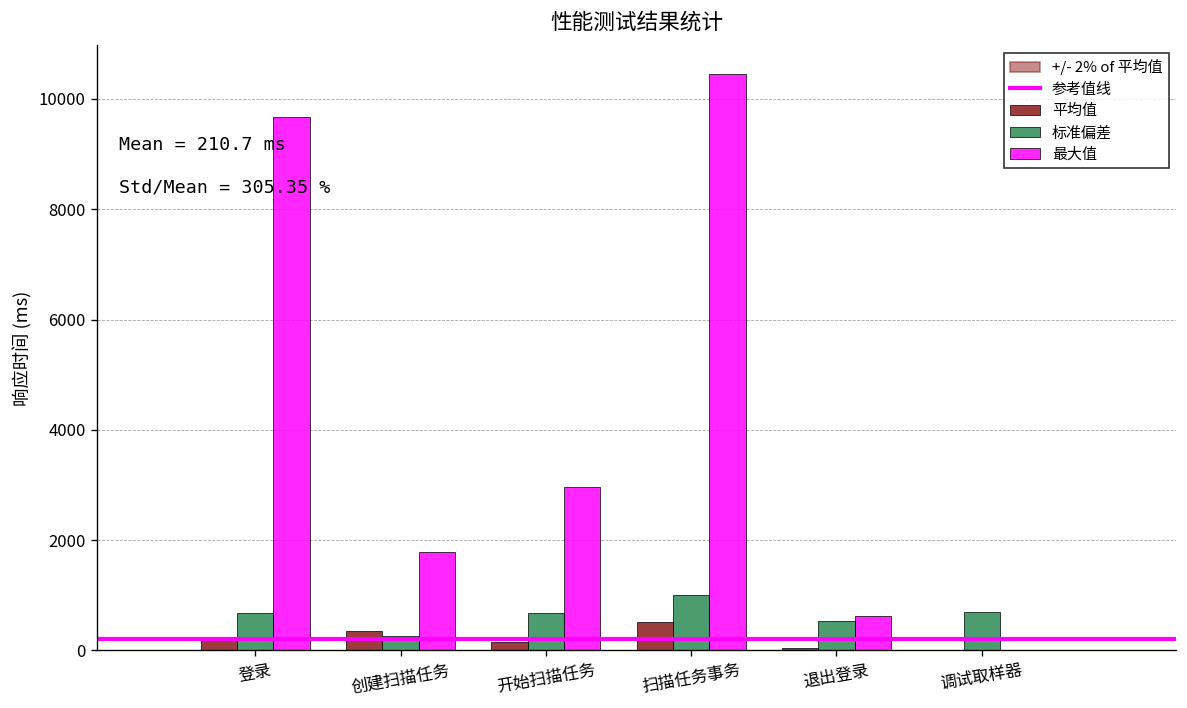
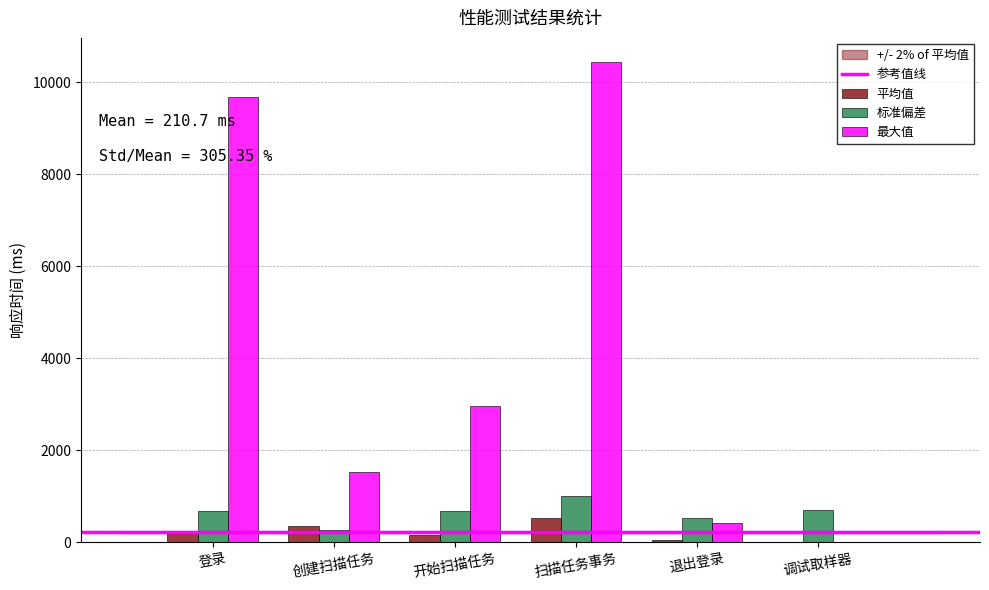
最大值, 创建扫描任务: 1800 -> 1500
最大值, 退出登录: 600 -> 400
